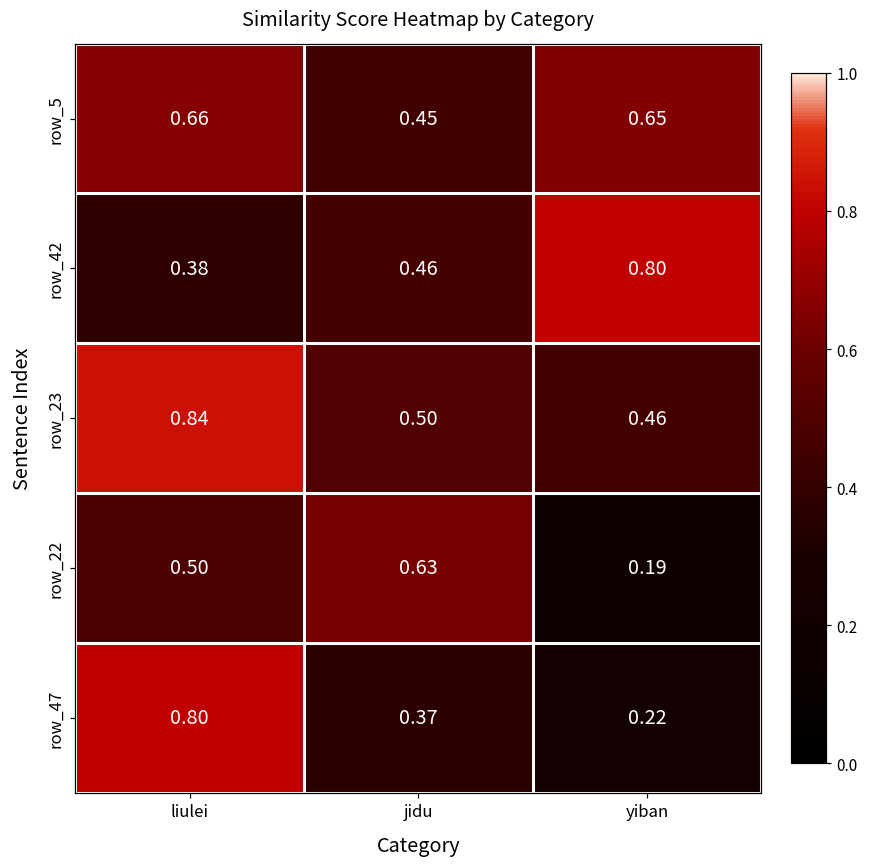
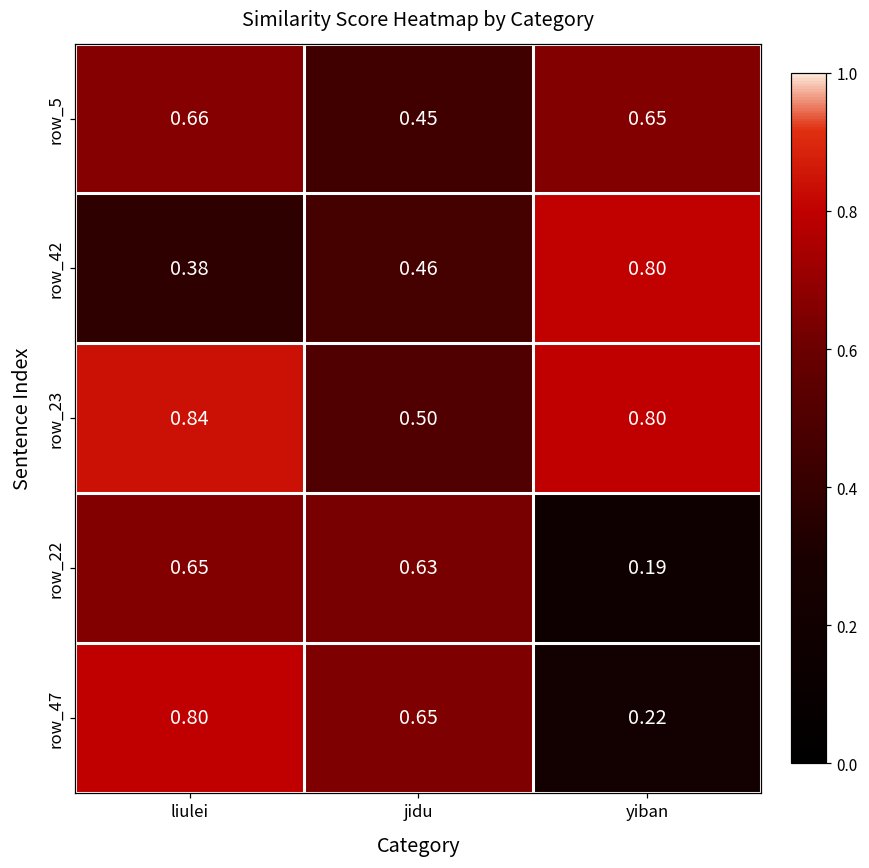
row_23, yiban: 0.46 -> 0.80
row_22, liulei: 0.50 -> 0.65
row_47, jidu: 0.37 -> 0.65
